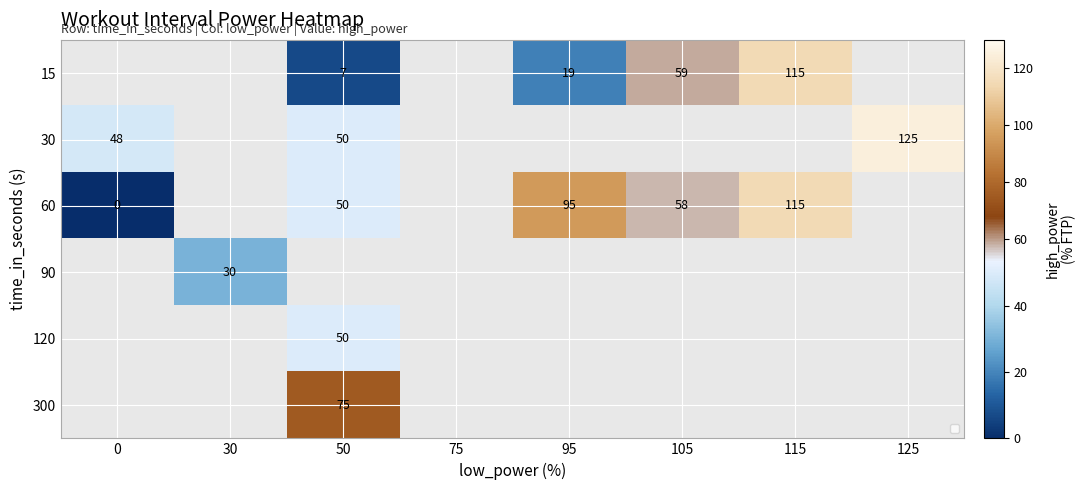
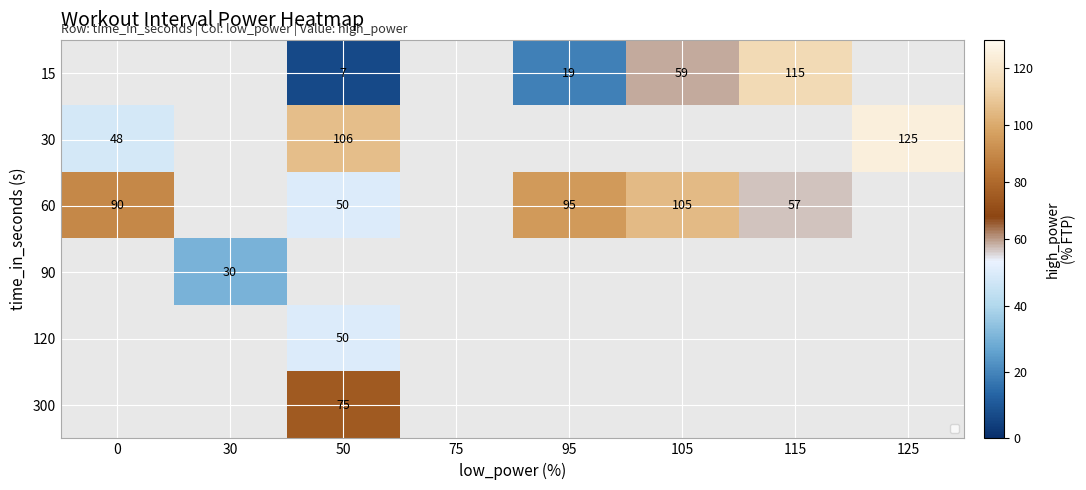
30, 50: 50 -> 106
60, 0: 0 -> 90
60, 105: 58 -> 105
60, 115: 115 -> 57
